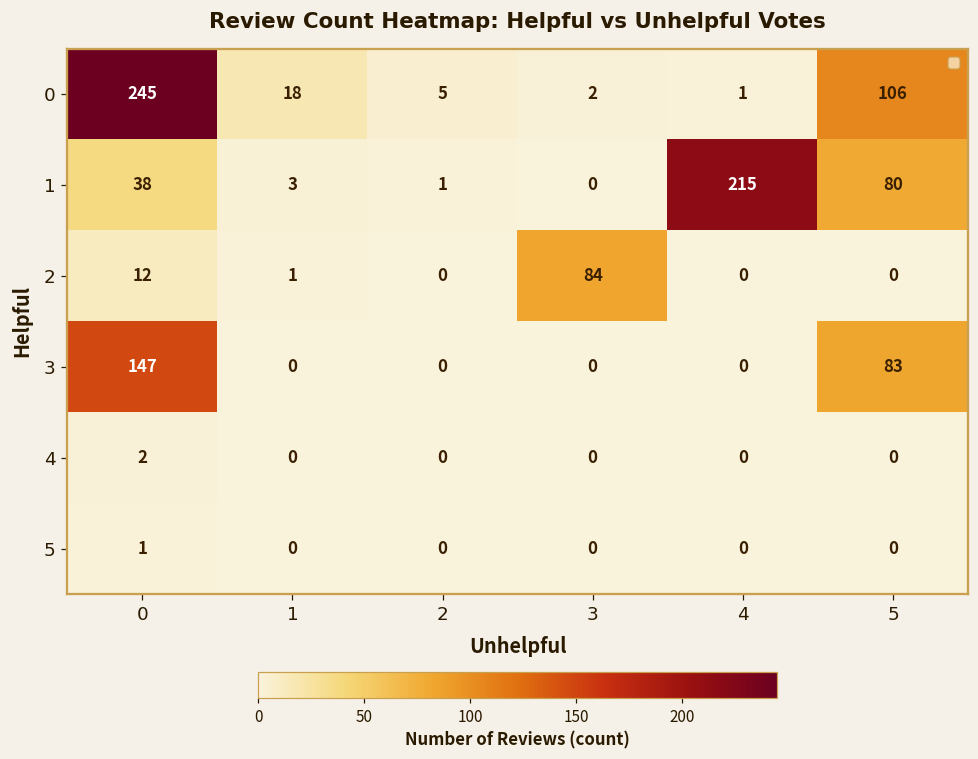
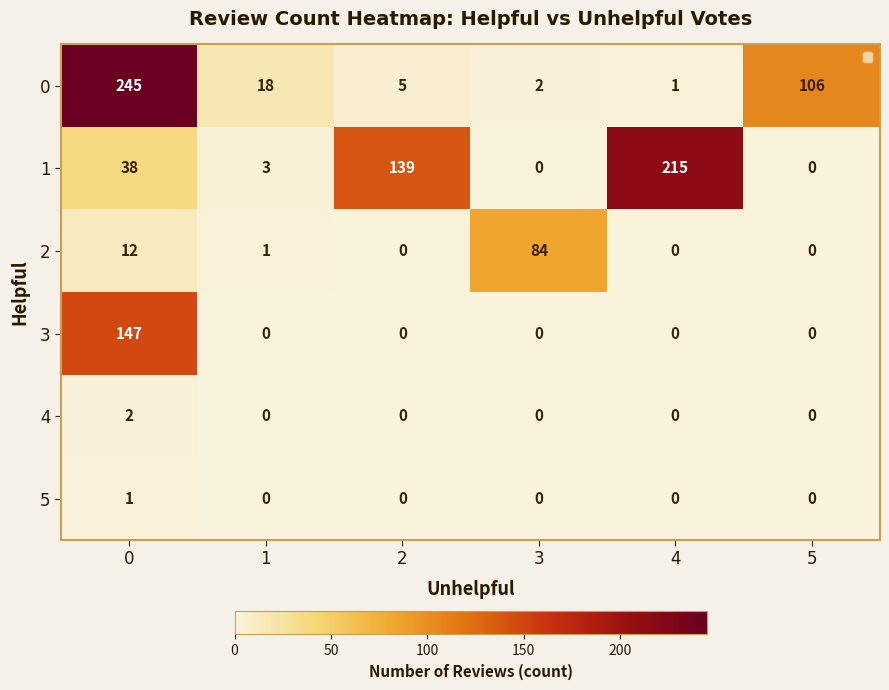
1, 2: 1 -> 139
1, 5: 80 -> 0
3, 5: 83 -> 0
